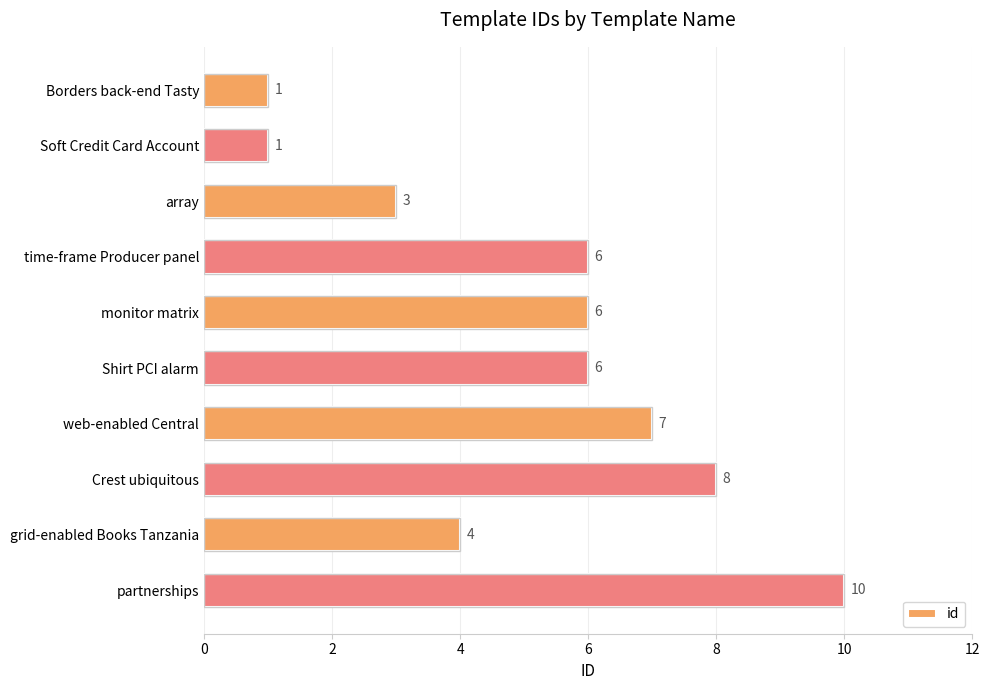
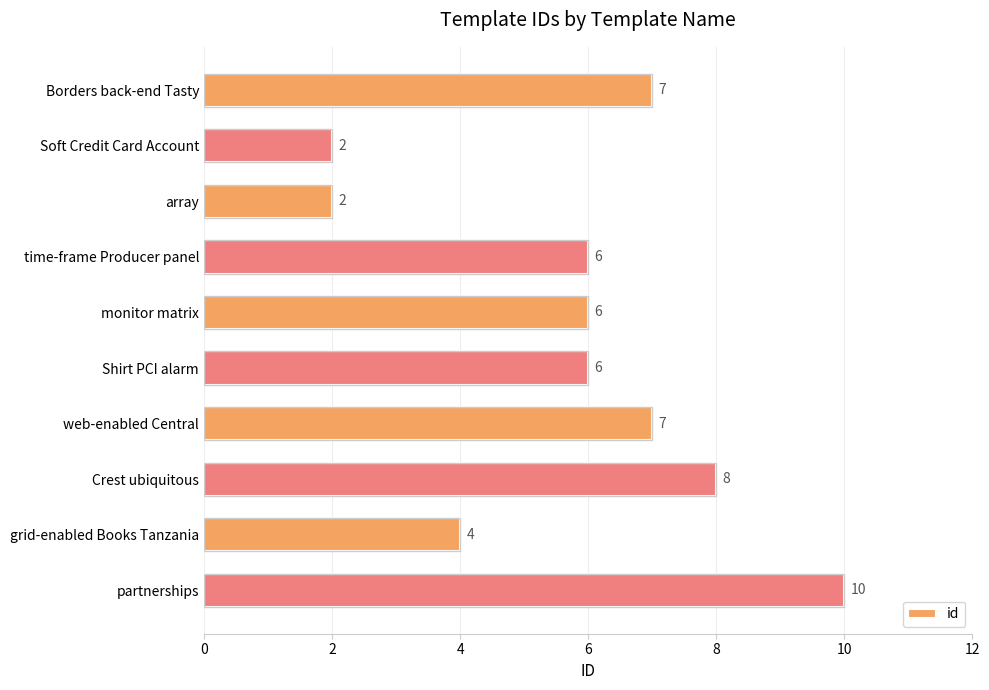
Borders back-end Tasty: 1 -> 7
Soft Credit Card Account: 1 -> 2
array: 3 -> 2
